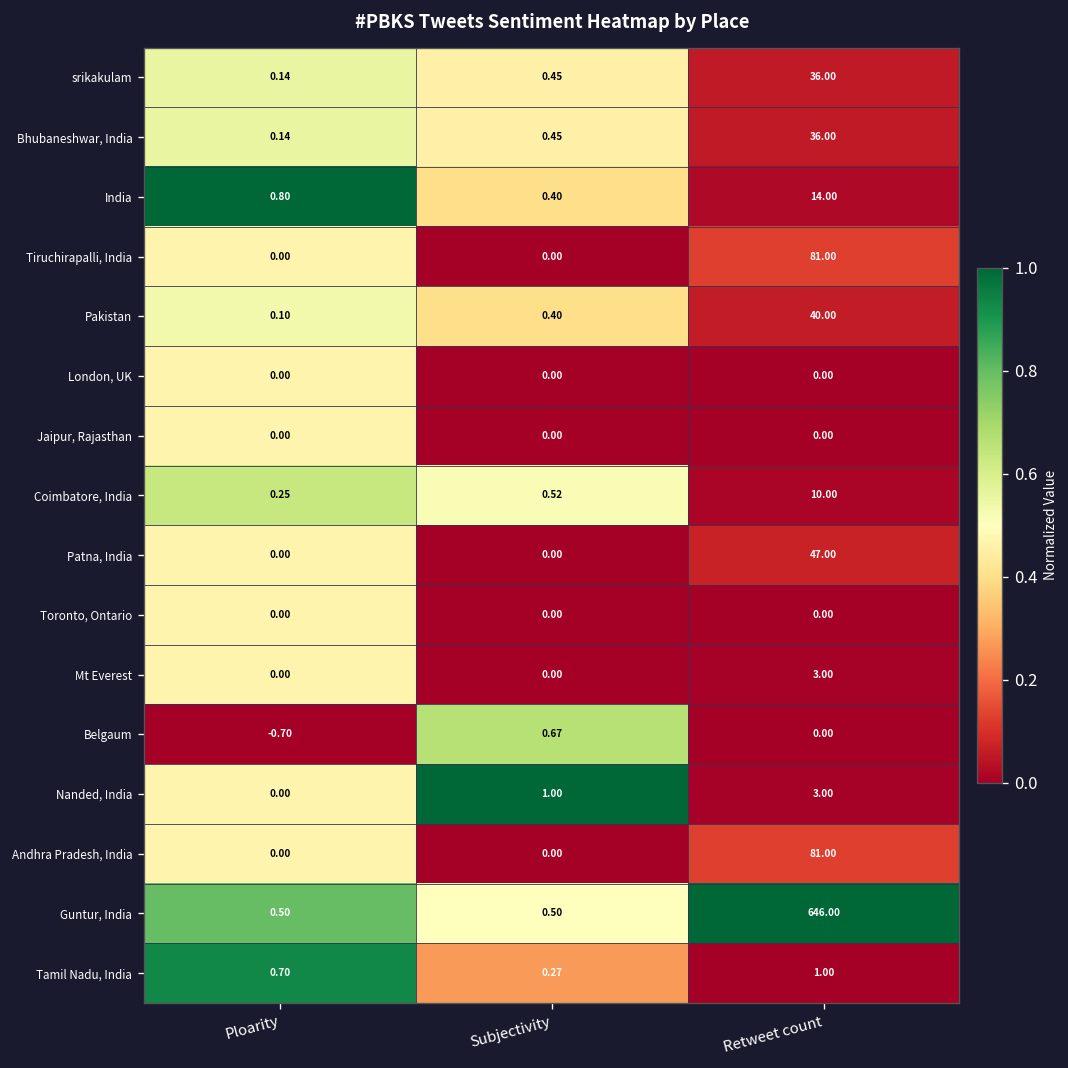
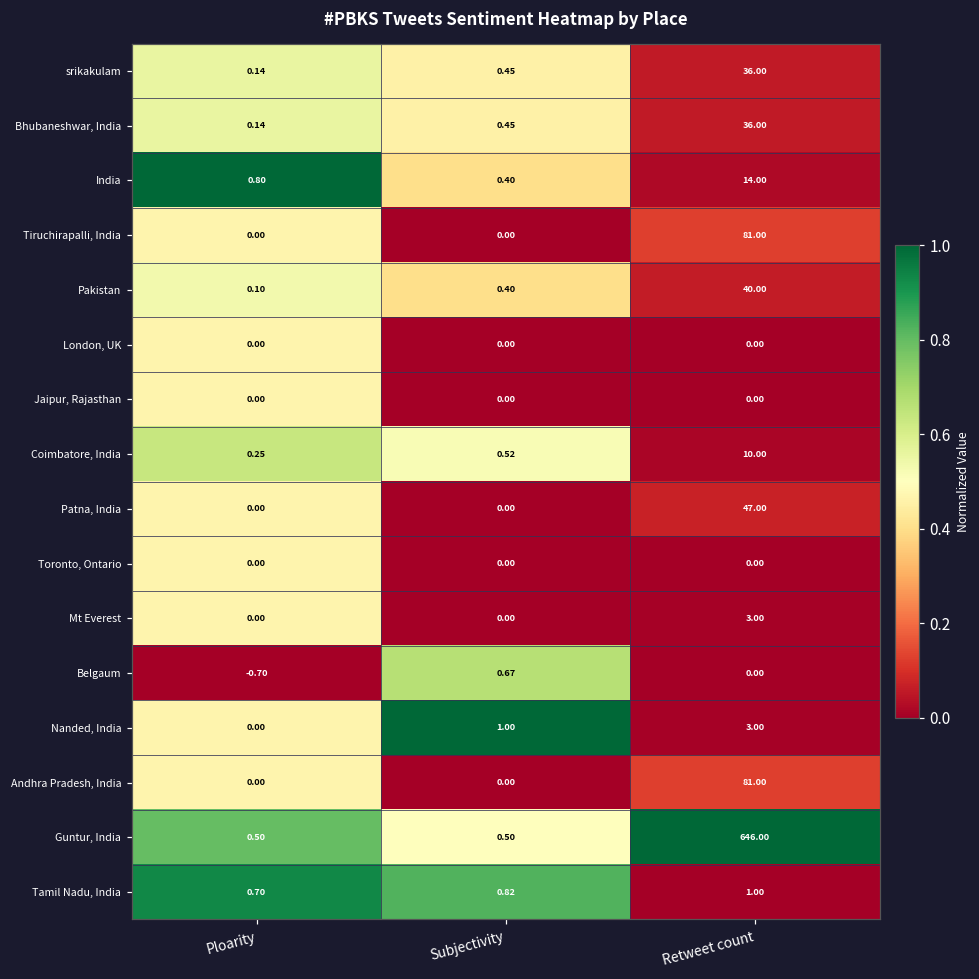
Tamil Nadu, India, Subjectivity: 0.27 -> 0.82
